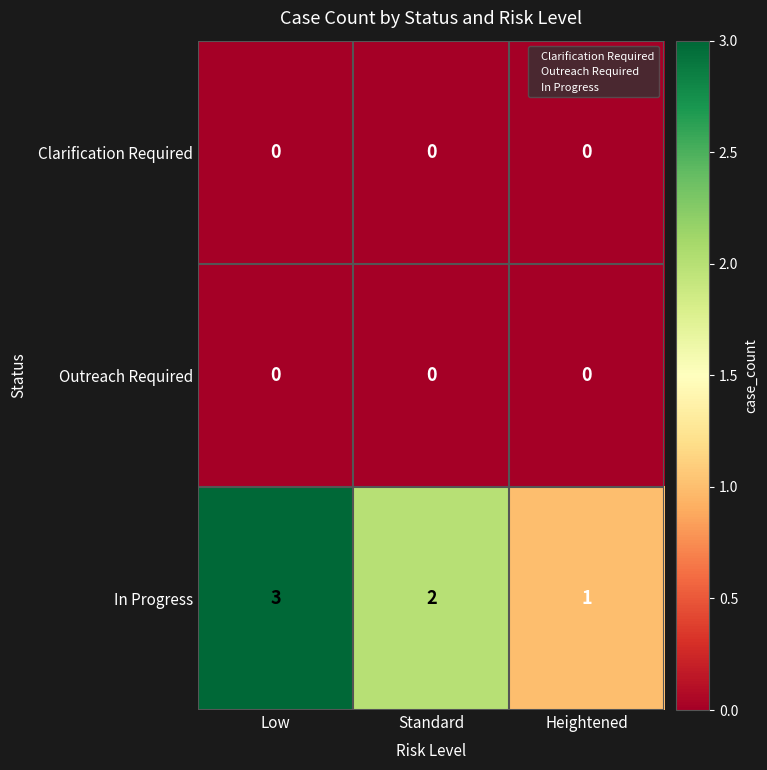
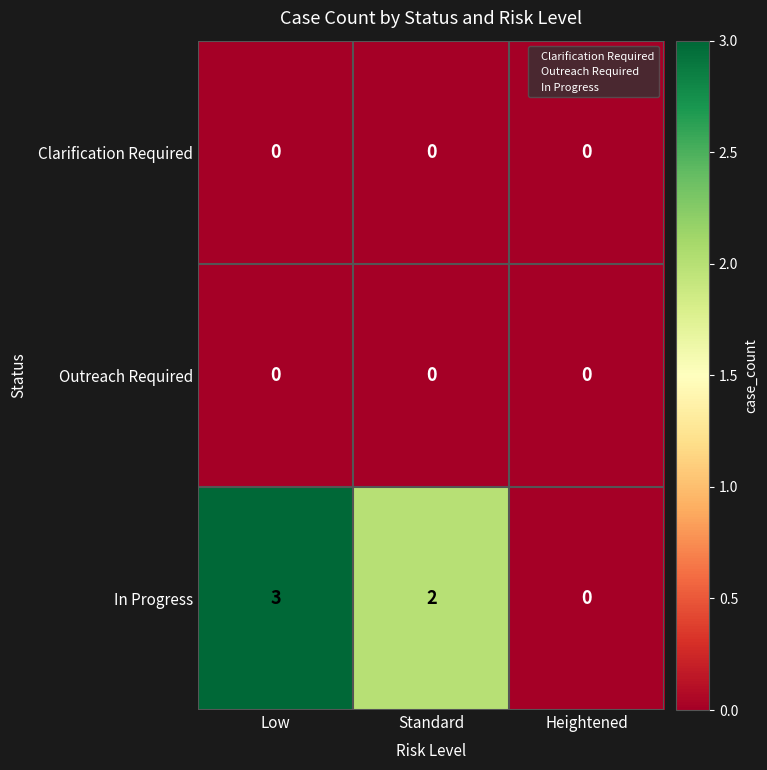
In Progress, Heightened: 1 -> 0
